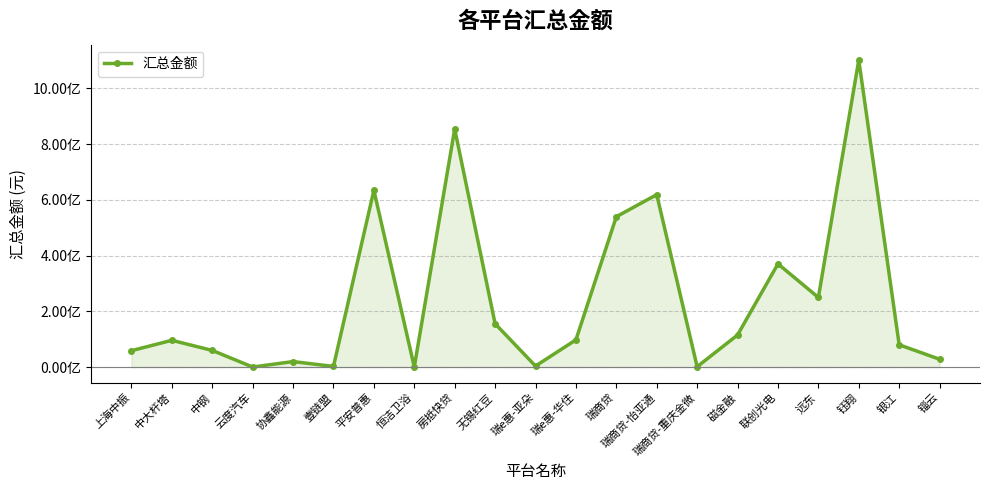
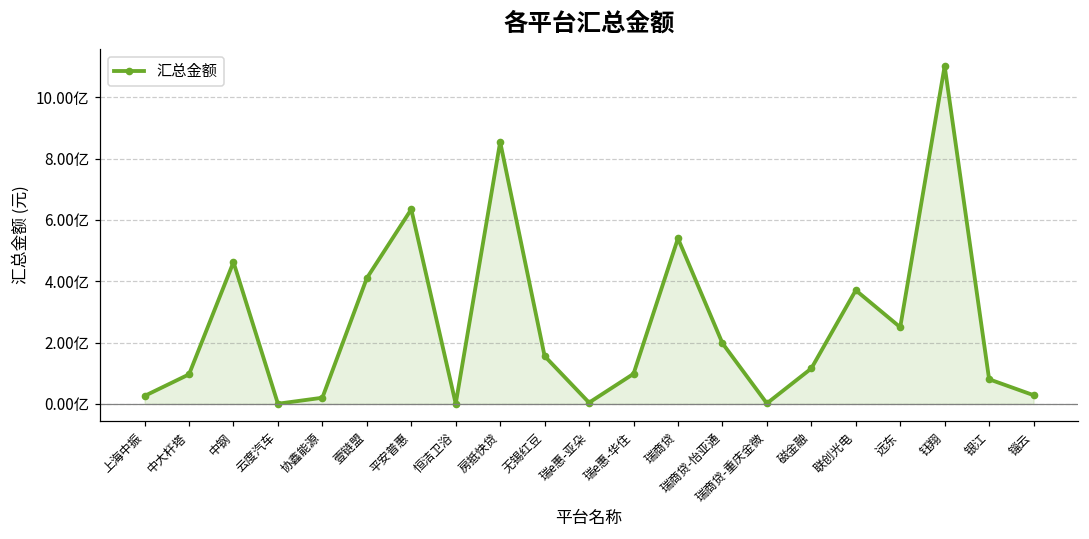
上海中振: 0.6亿 -> 0.3亿
中钢: 0.6亿 -> 4.6亿
壹链盟: 0.0亿 -> 4.1亿
瑞商贷-怡亚通: 6.2亿 -> 2.0亿
